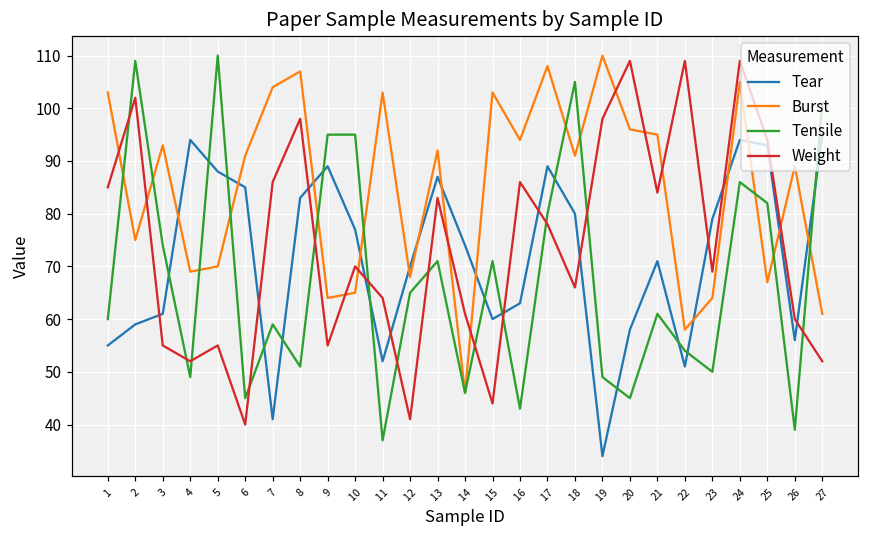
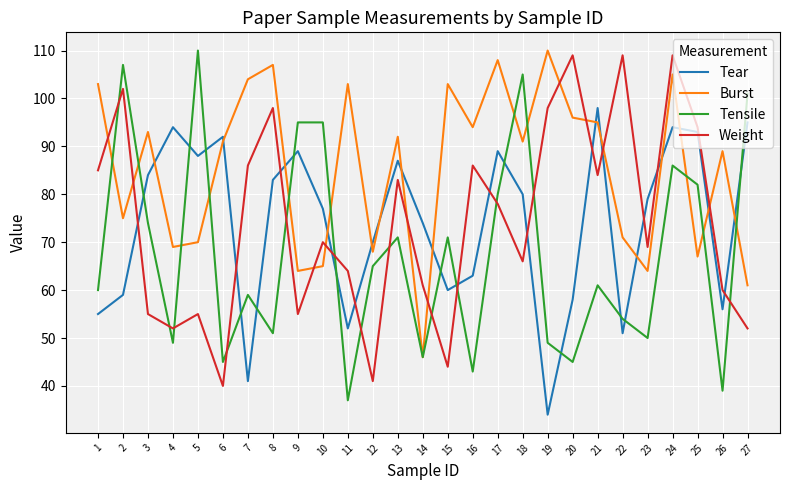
Tensile, 2: 109 -> 107
Tear, 3: 61 -> 84
Tear, 6: 85 -> 92
Tear, 21: 71 -> 98
Burst, 22: 58 -> 71
